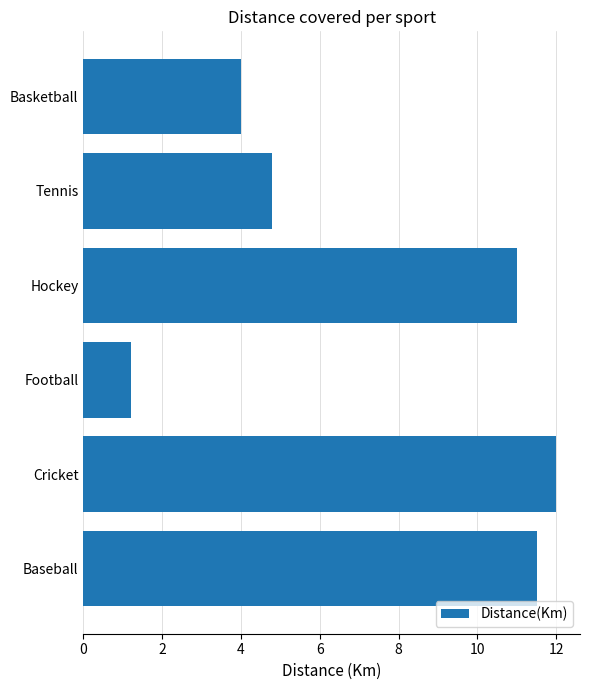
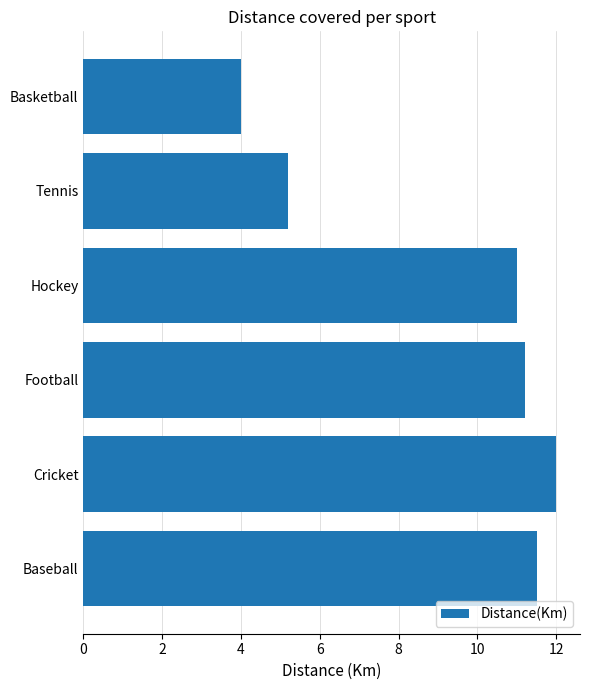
Tennis: 4.8 -> 5.2
Football: 1.2 -> 11.2
